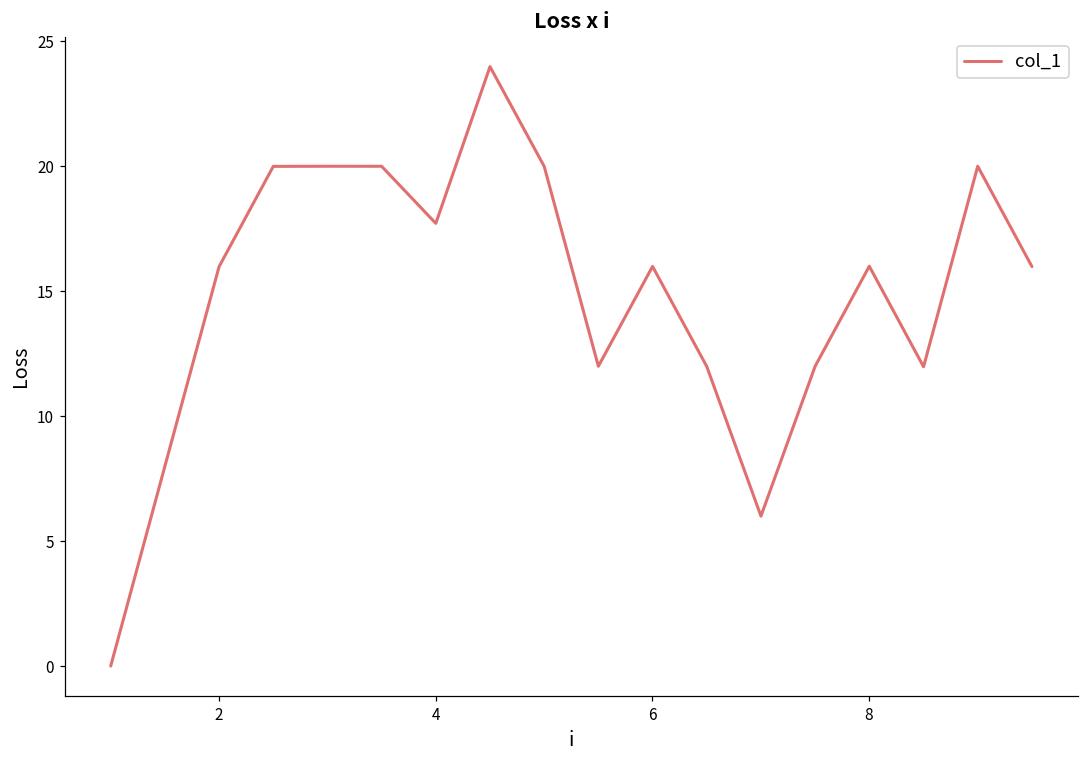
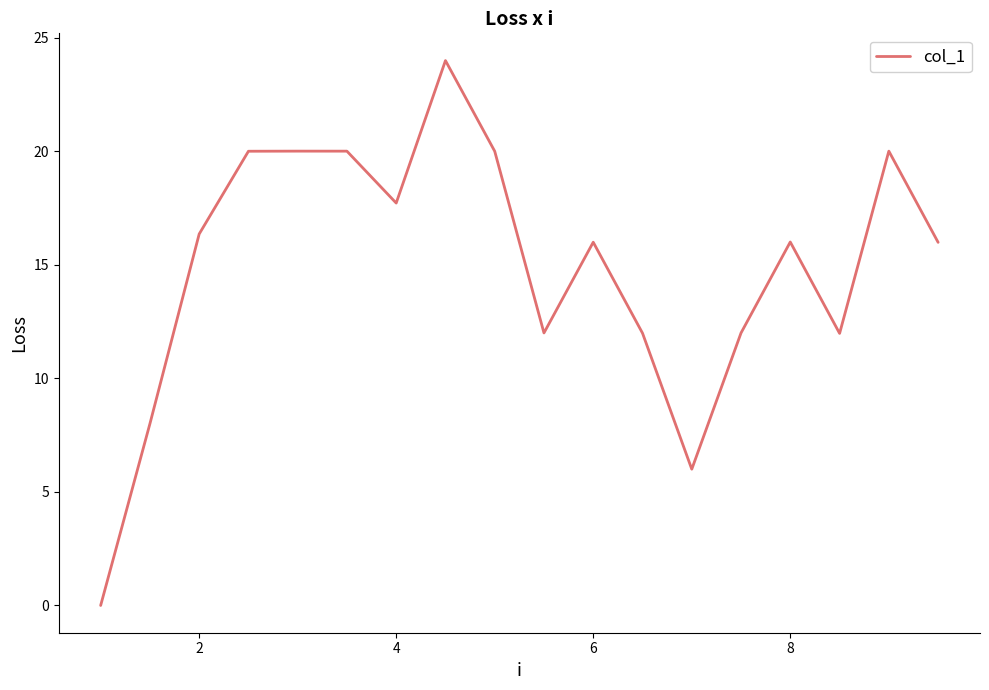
2: 16.0 -> 16.4
